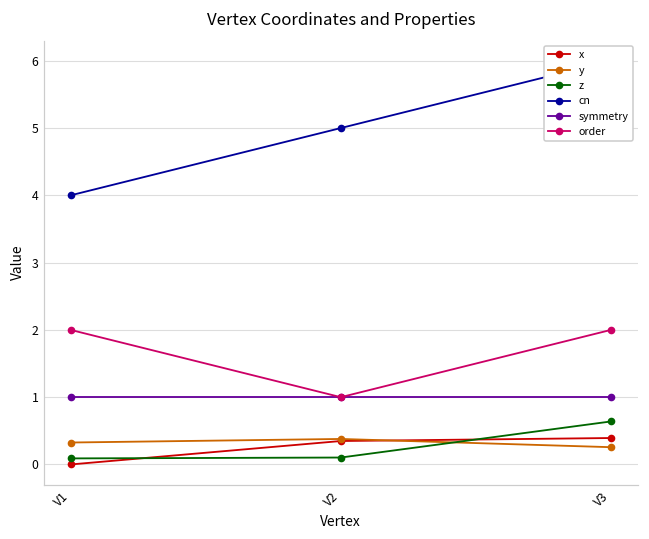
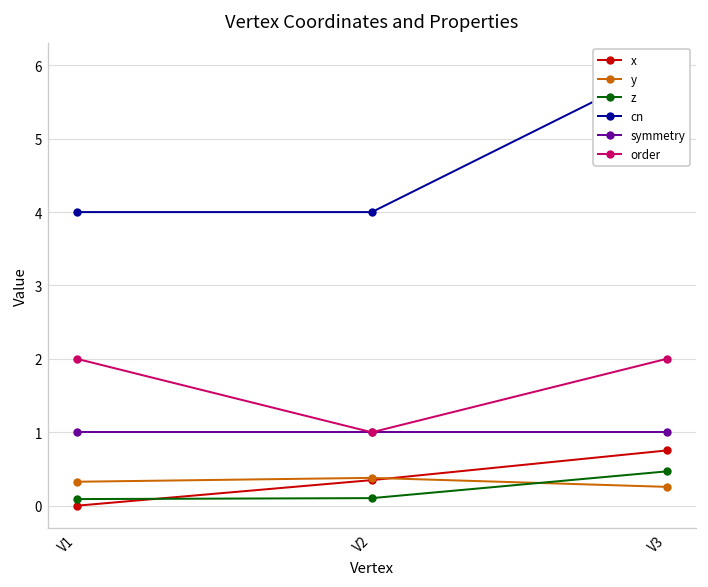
cn, V2: 5 -> 4
x, V3: 0.4 -> 0.8
z, V3: 0.6 -> 0.5
